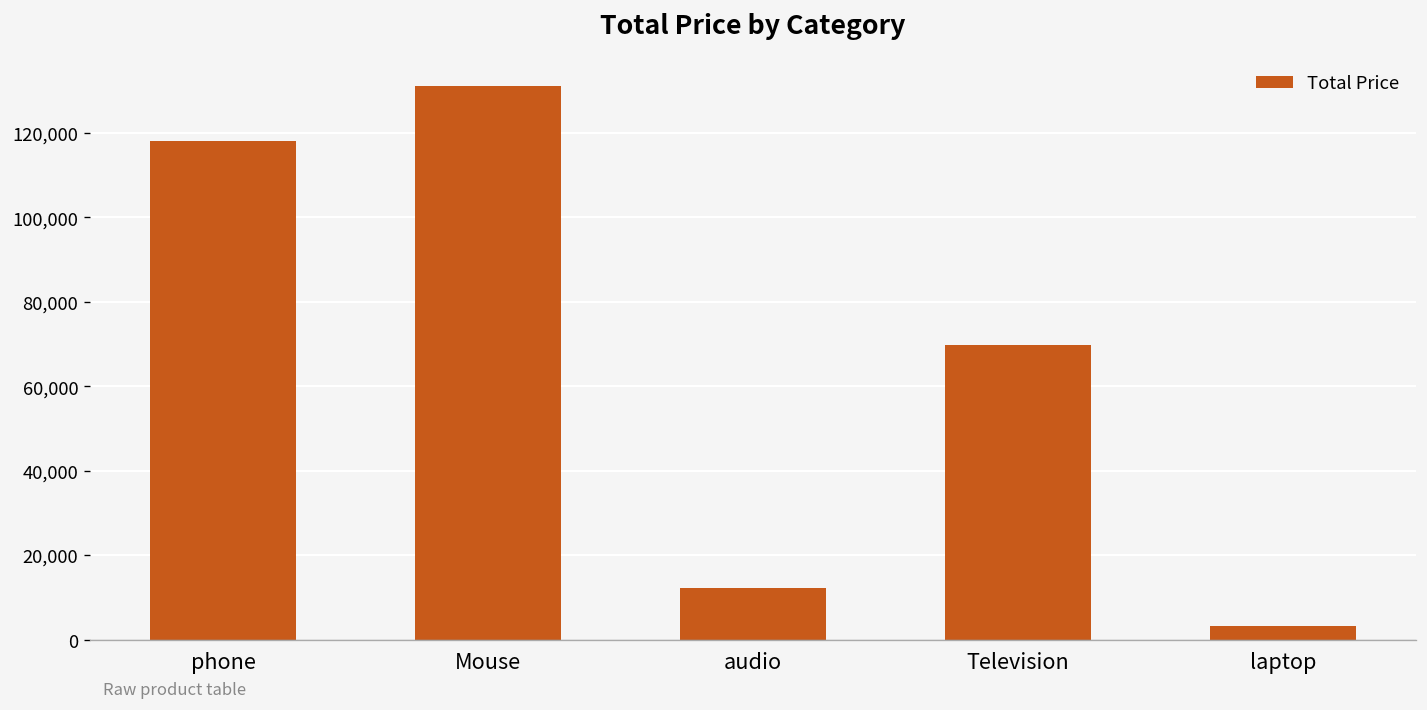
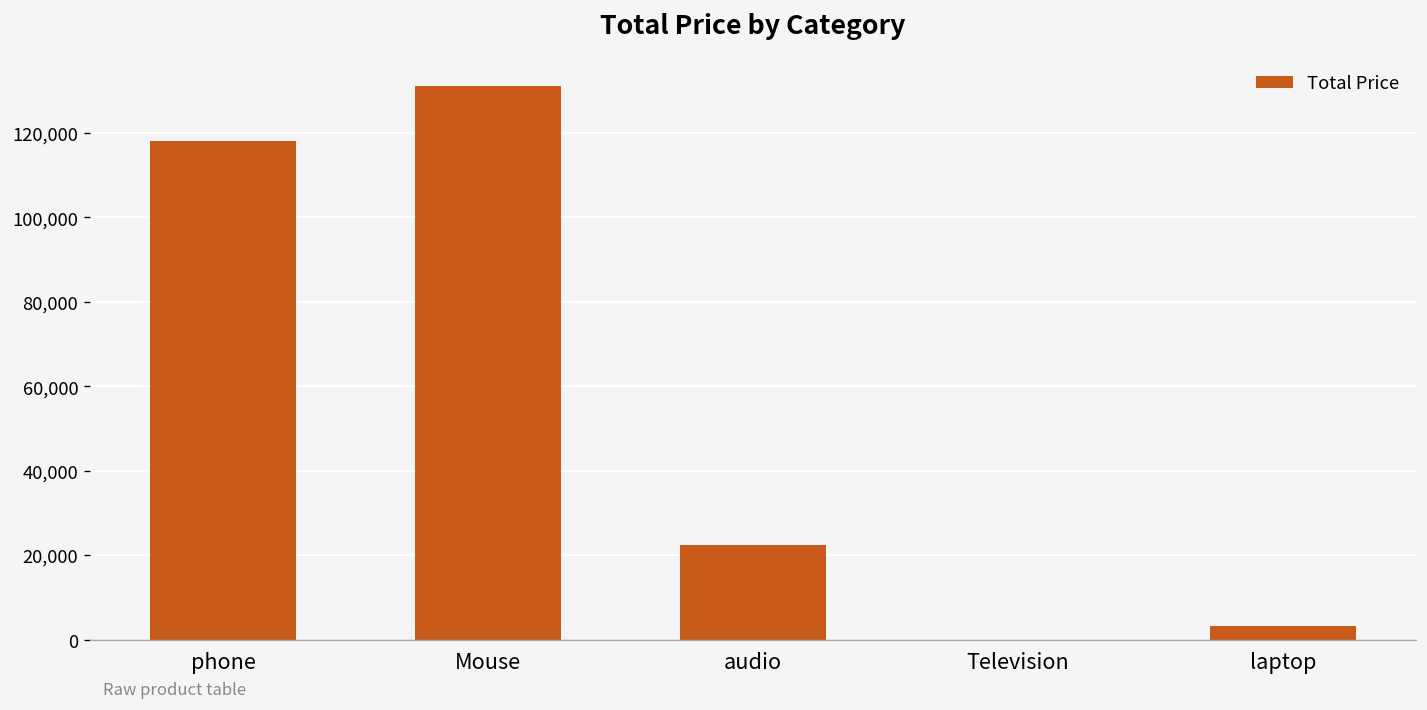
audio: 12,000 -> 22,000
Television: 70,000 -> 0
